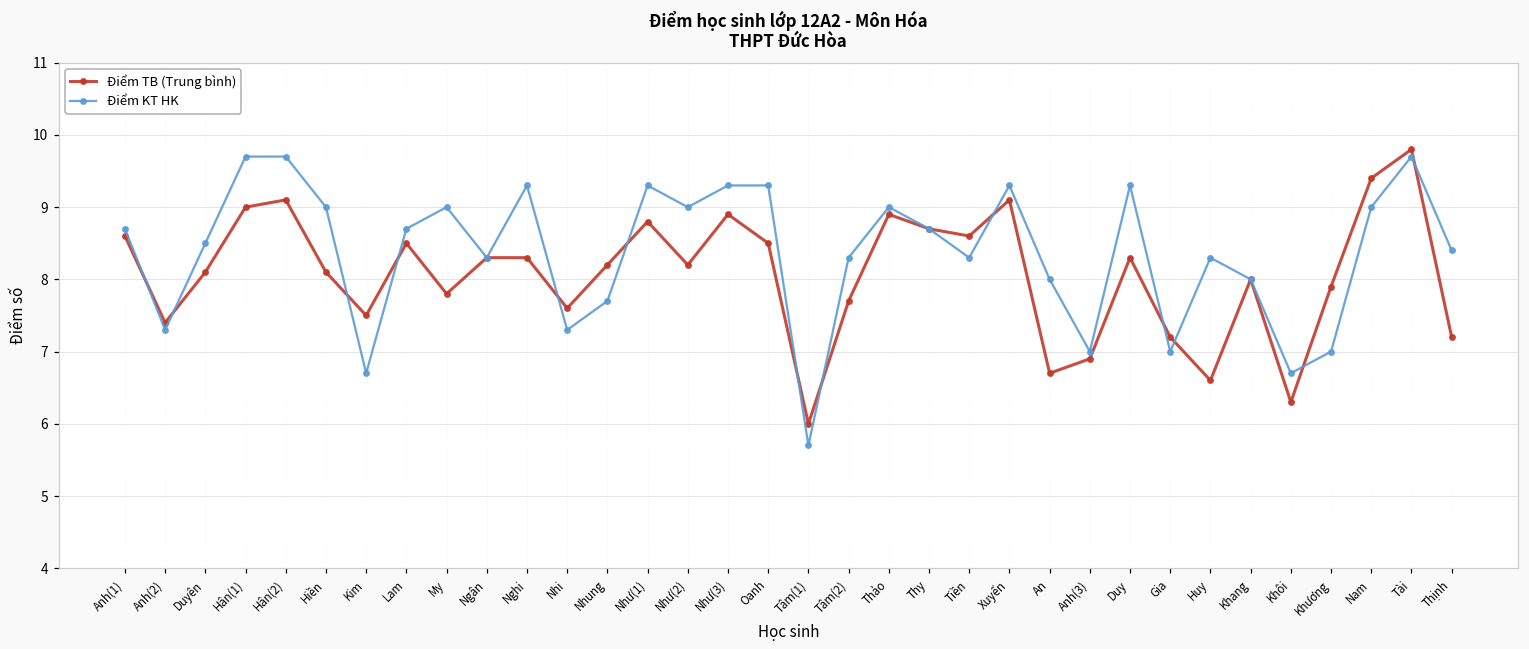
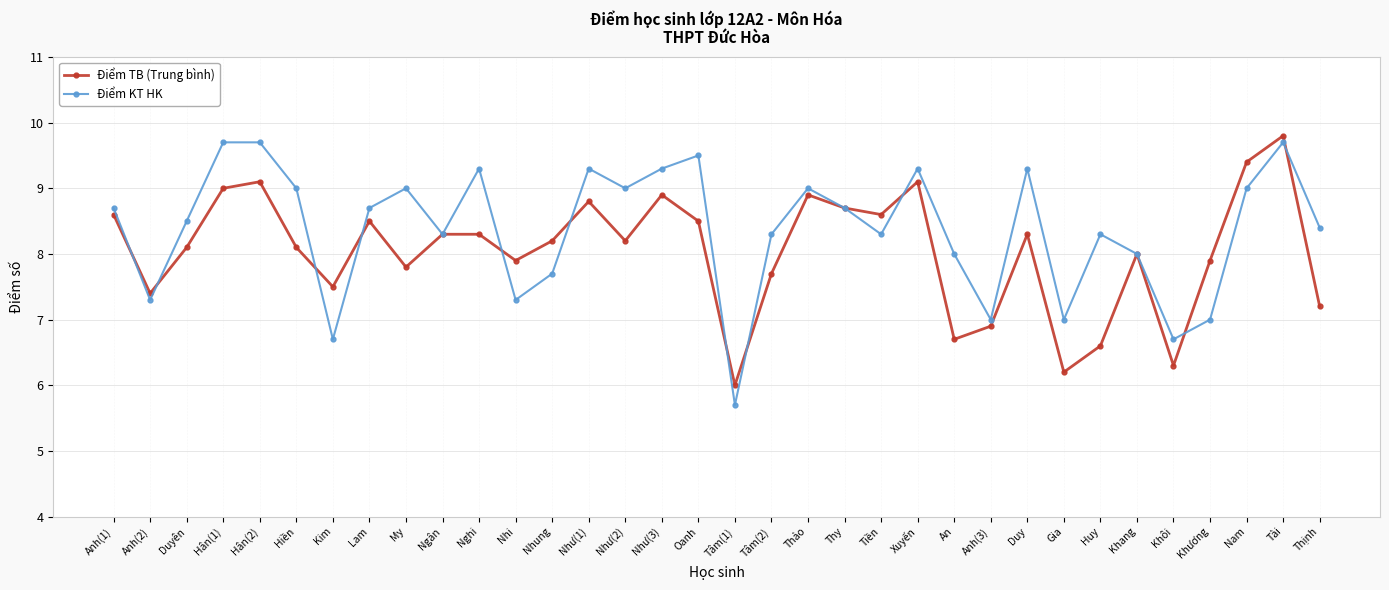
Điểm TB (Trung bình), Nhi: 7.6 -> 7.9
Điểm KT HK, Oanh: 9.3 -> 9.5
Điểm TB (Trung bình), Gia: 7.2 -> 6.2
